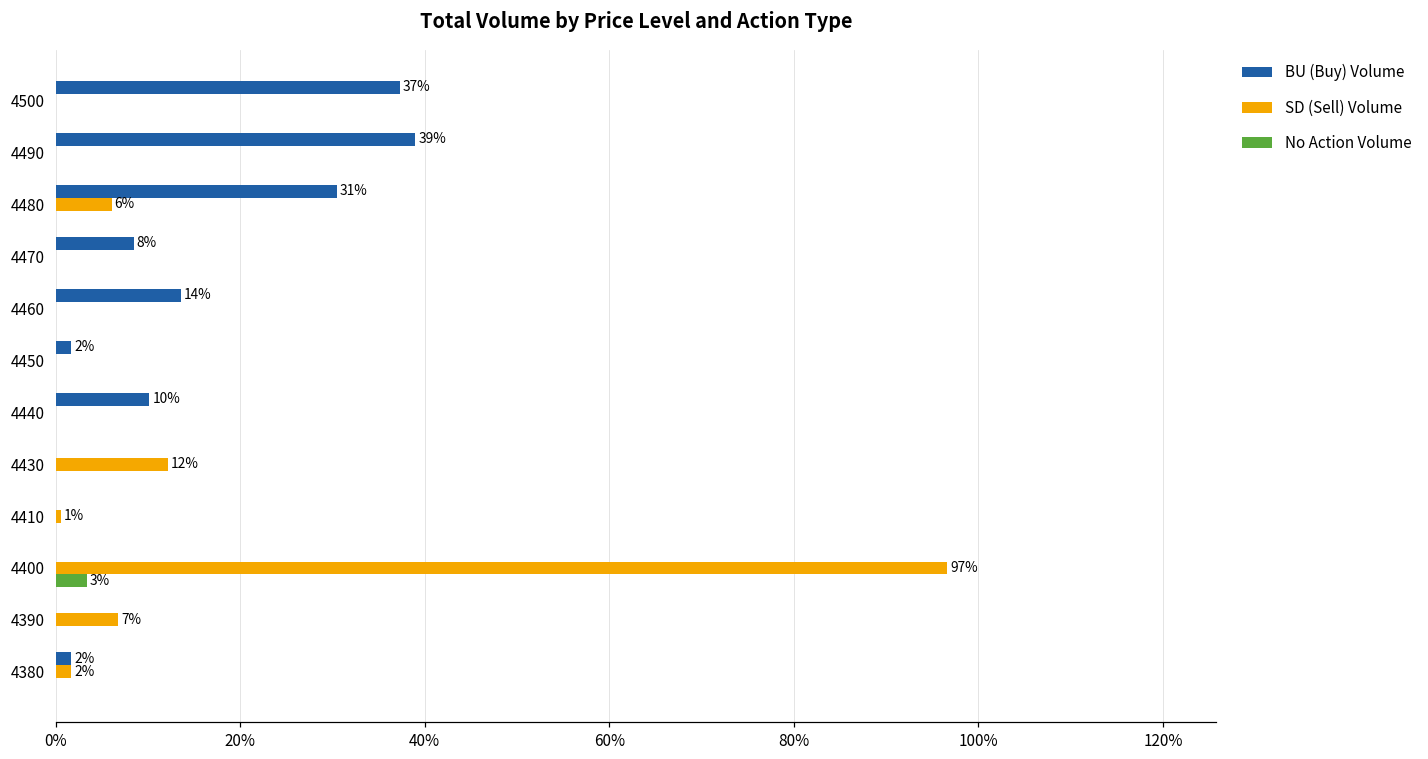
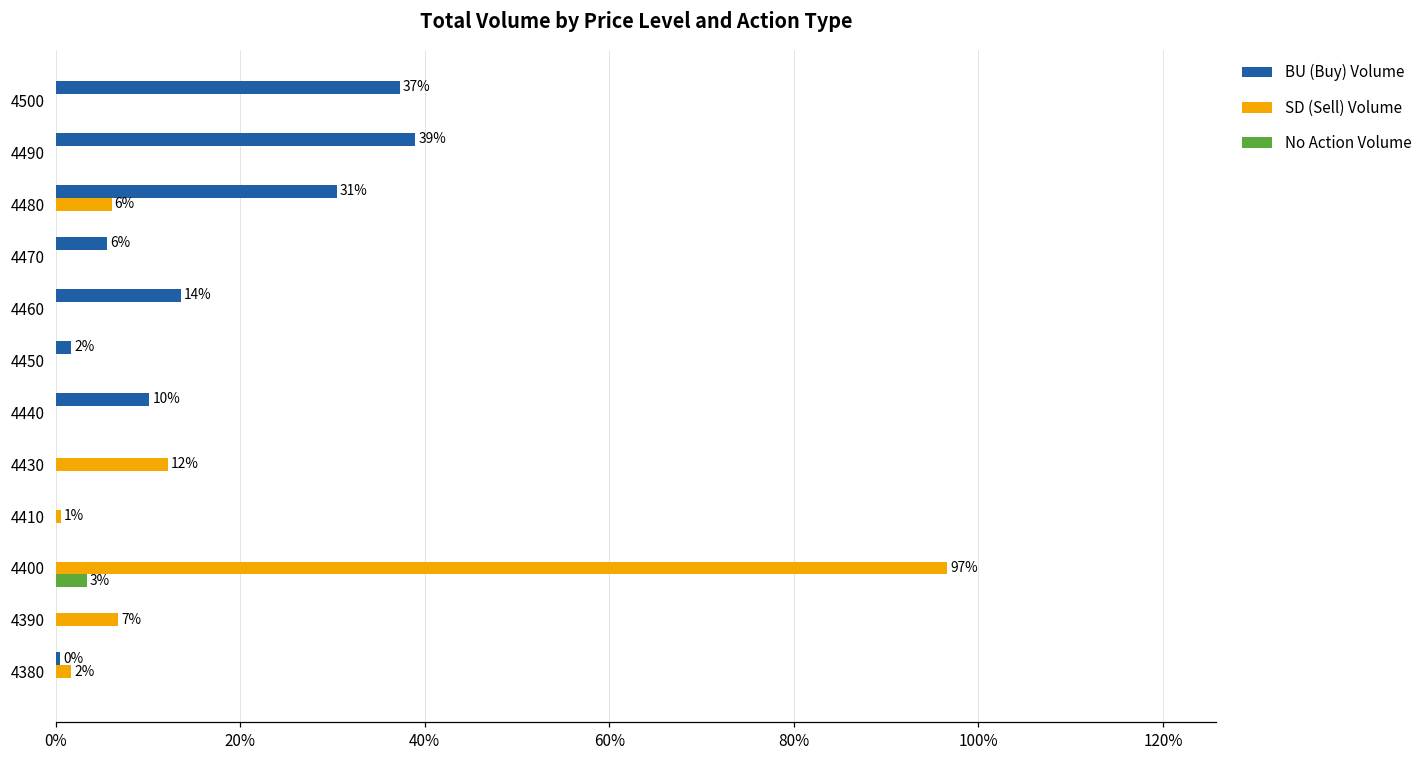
BU (Buy) Volume, 4470: 8% -> 6%
BU (Buy) Volume, 4380: 2% -> 0%
